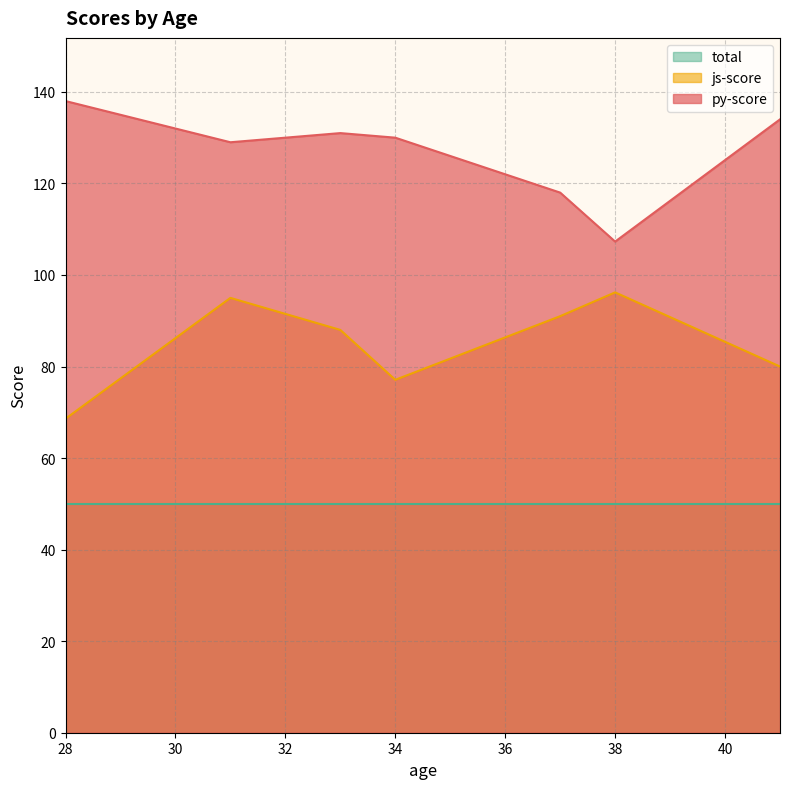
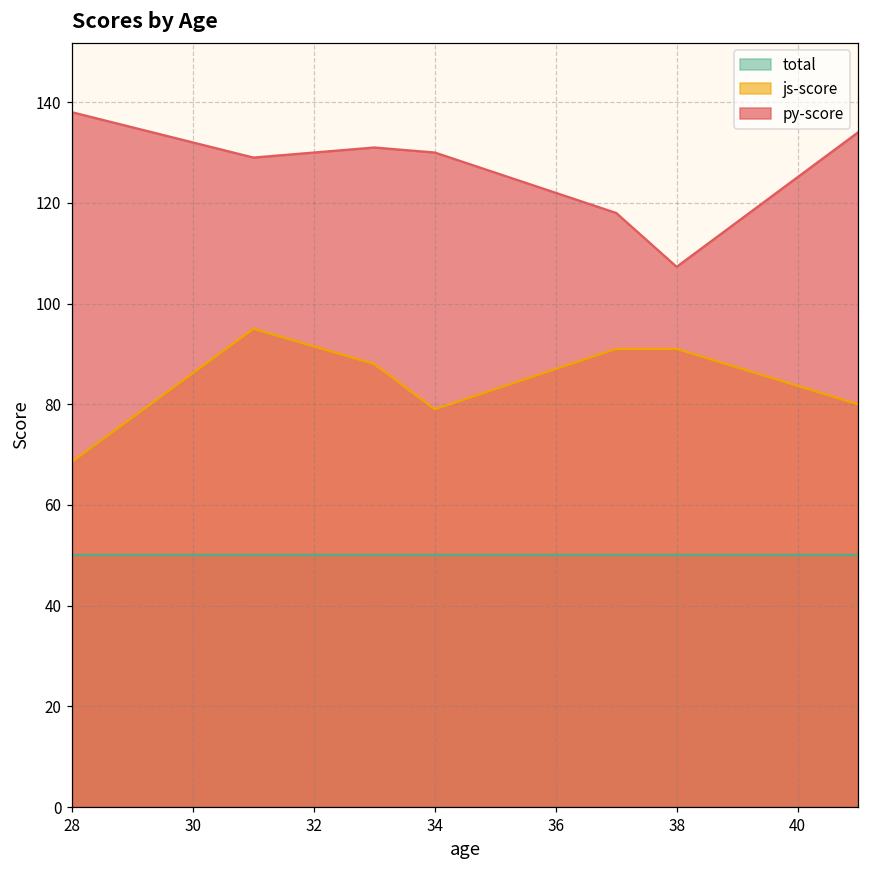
js-score, 34: 77 -> 79
js-score, 38: 96 -> 91
